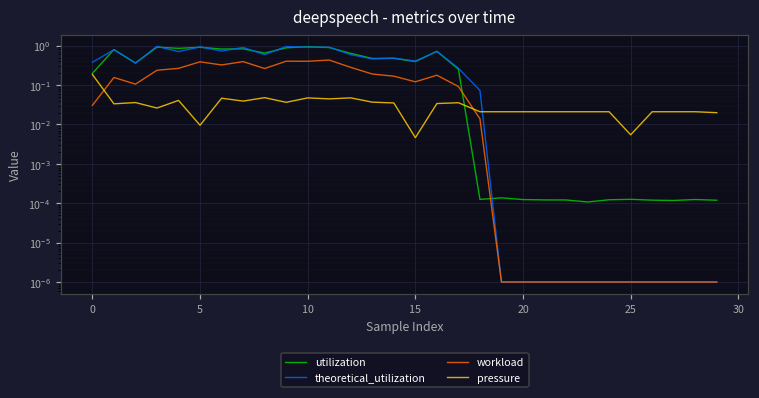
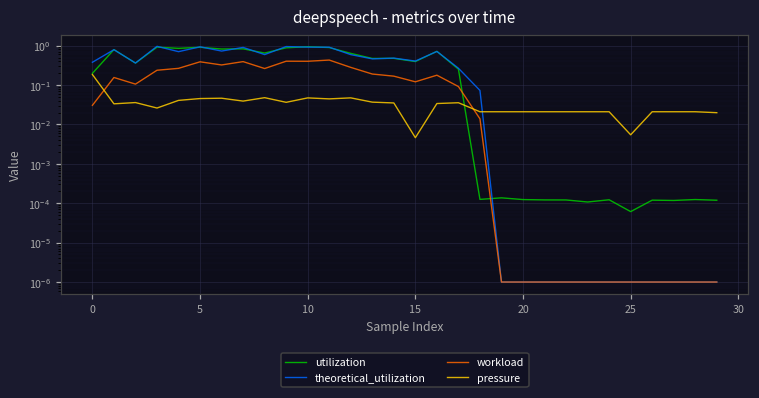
pressure, 5: 0.010 -> 0.05
utilization, 25: 0.00013 -> 0.00006
